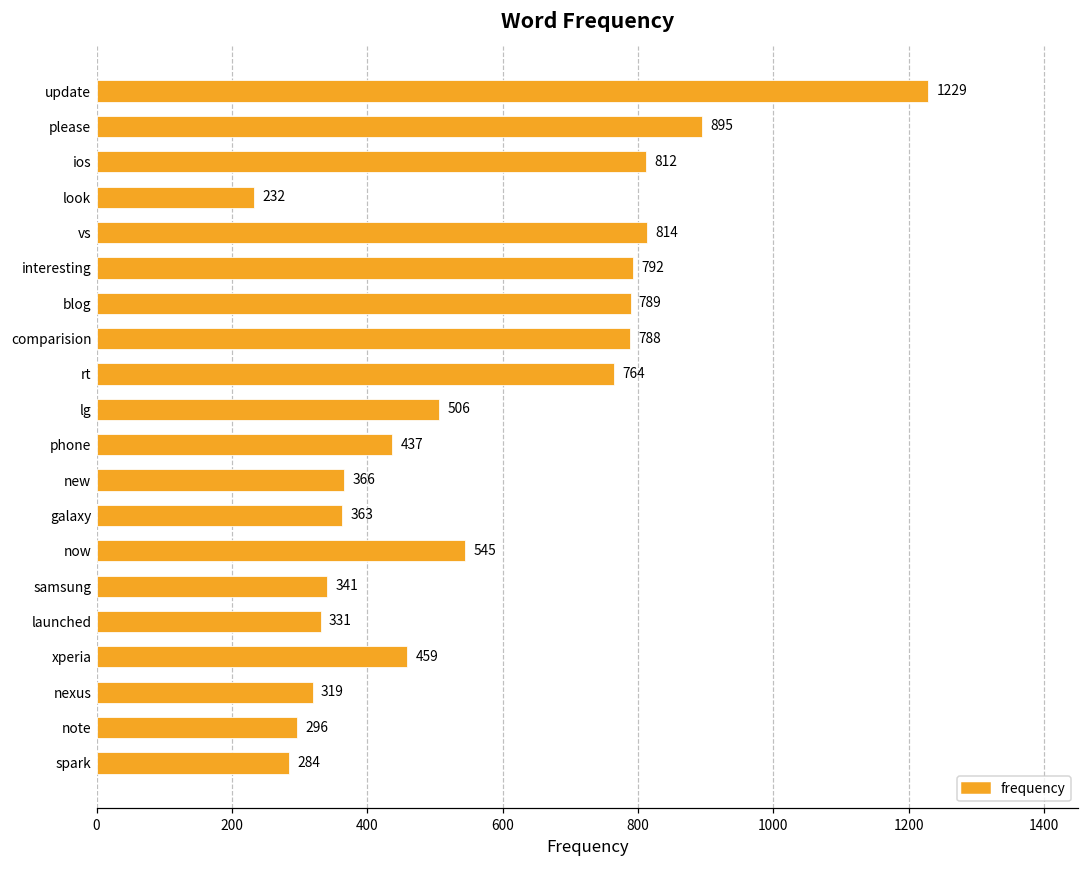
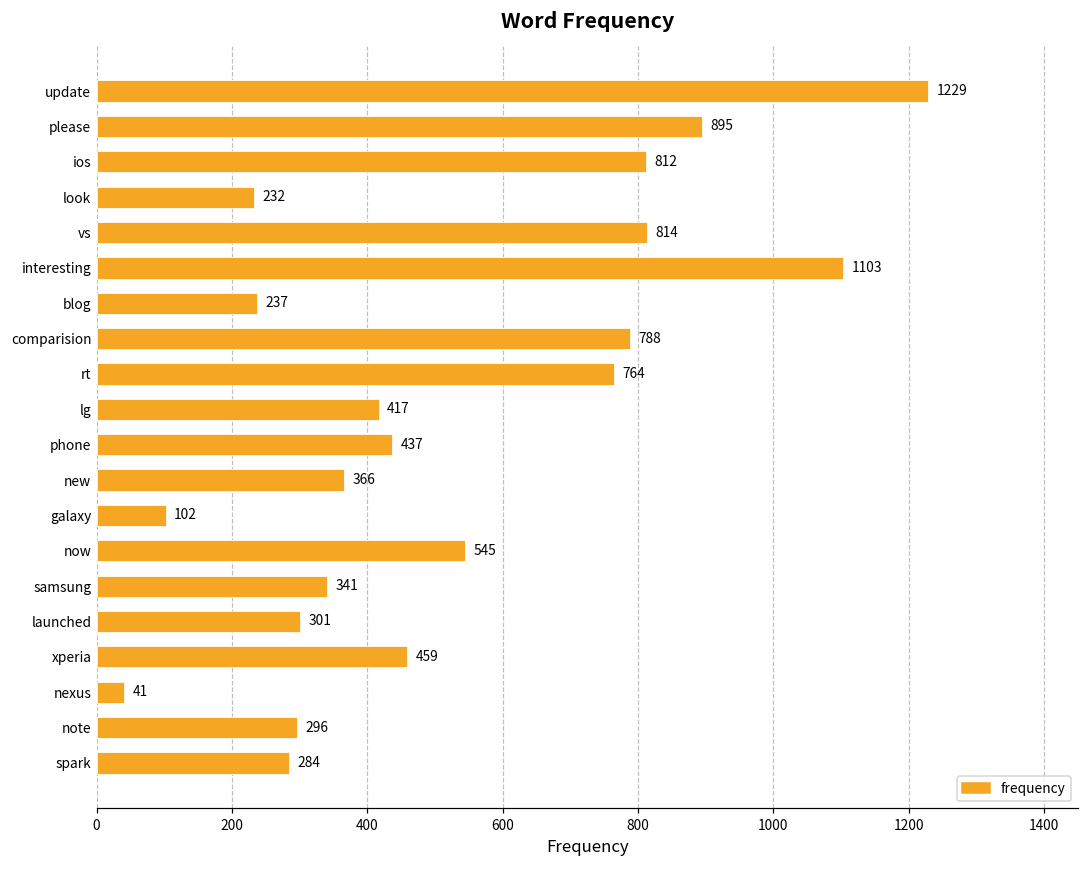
interesting: 792 -> 1103
blog: 789 -> 237
lg: 506 -> 417
galaxy: 363 -> 102
launched: 331 -> 301
nexus: 319 -> 41
